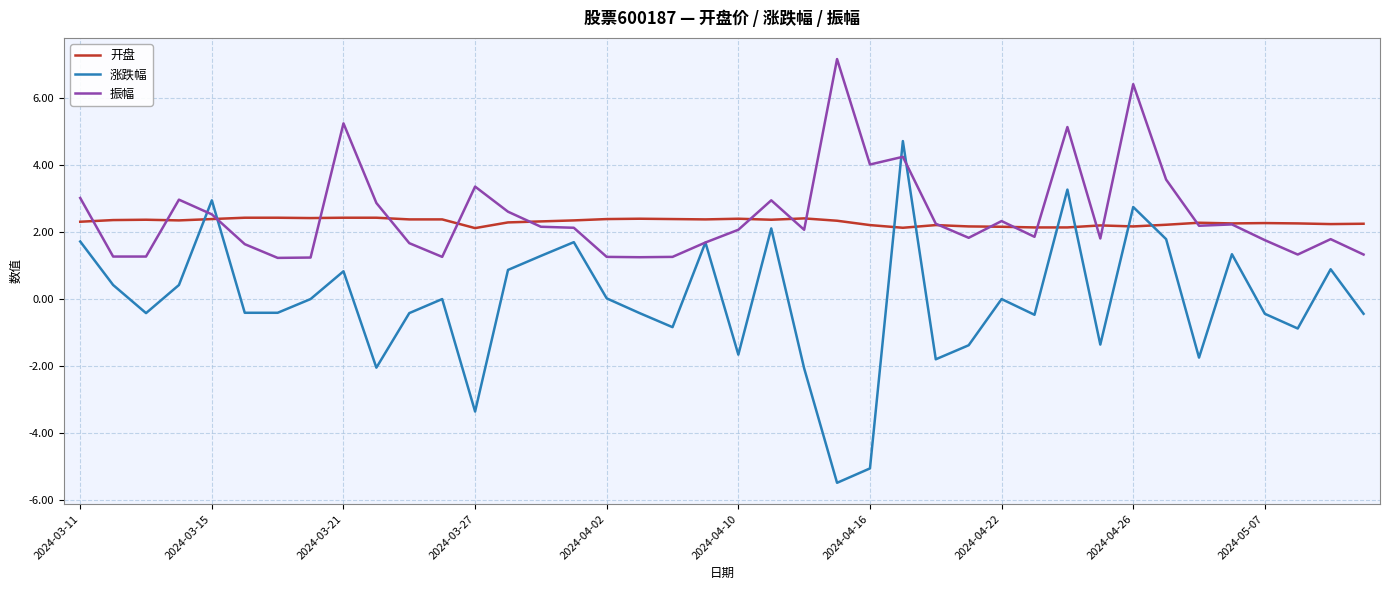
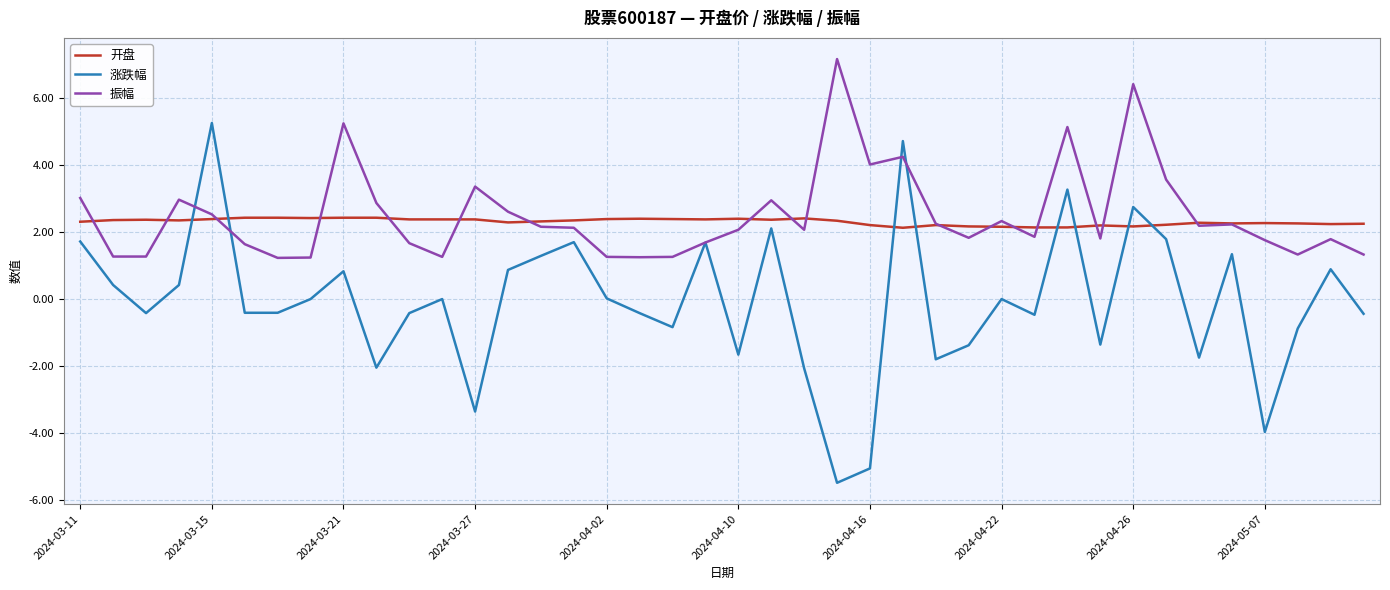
涨跌幅, 2024-03-15: 3.0 -> 5.3
开盘, 2024-03-27: 2.1 -> 2.4
涨跌幅, 2024-05-07: -0.4 -> -4.0
